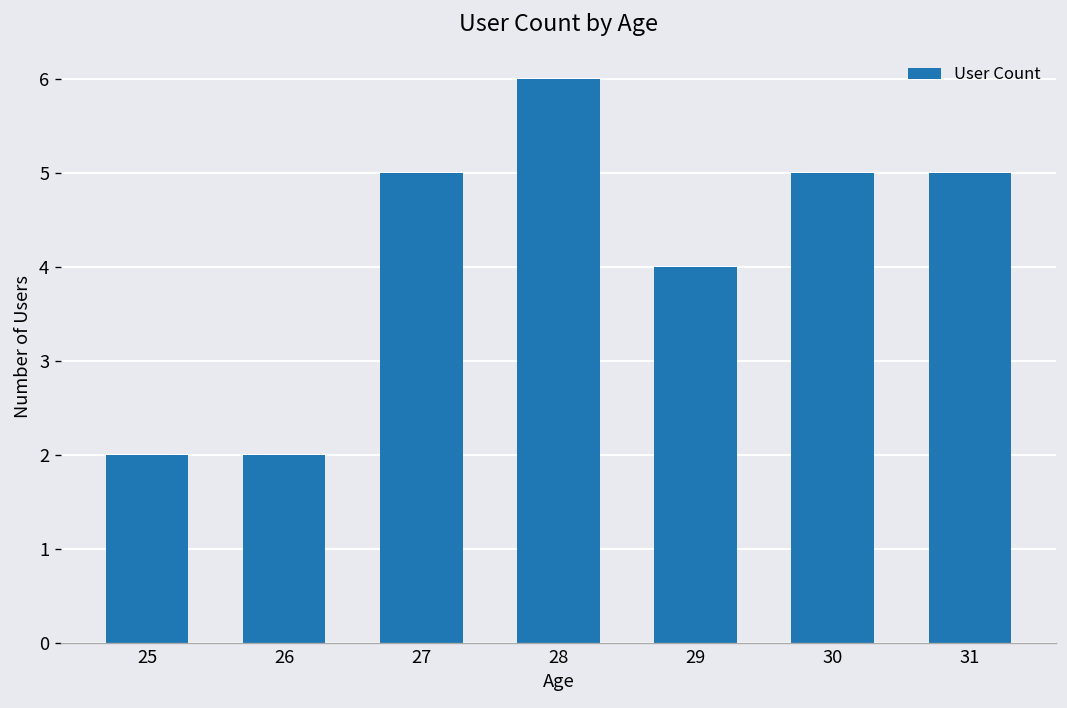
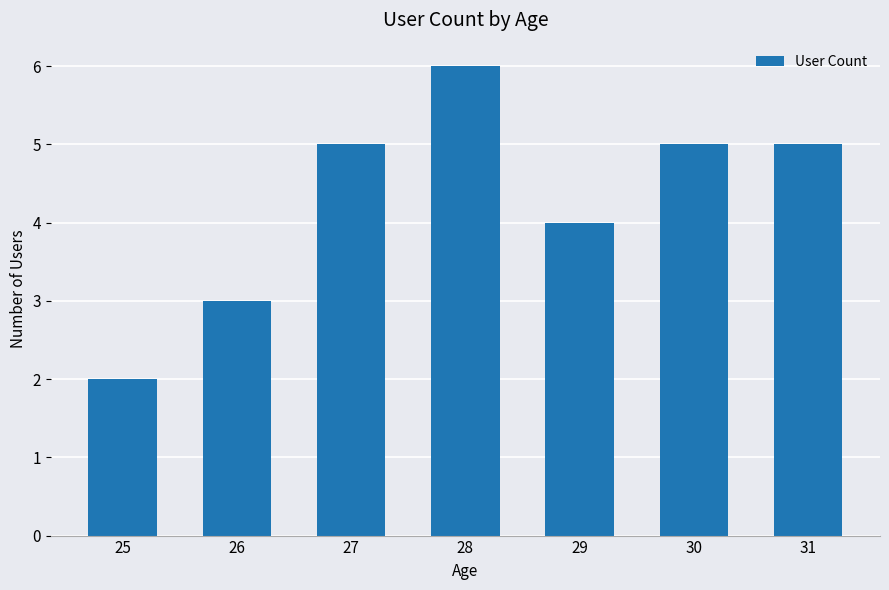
26: 2 -> 3
